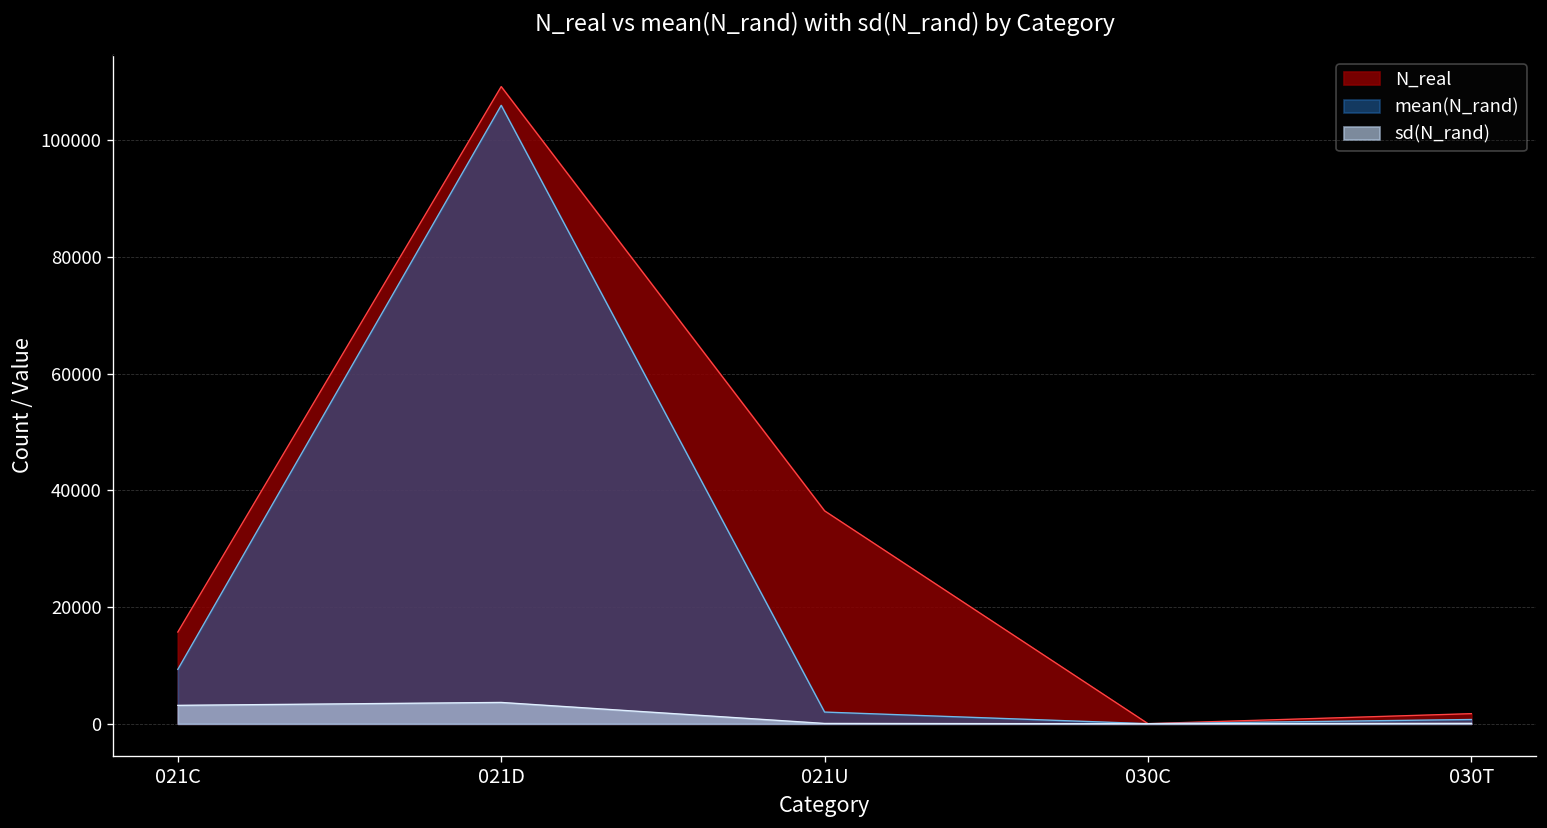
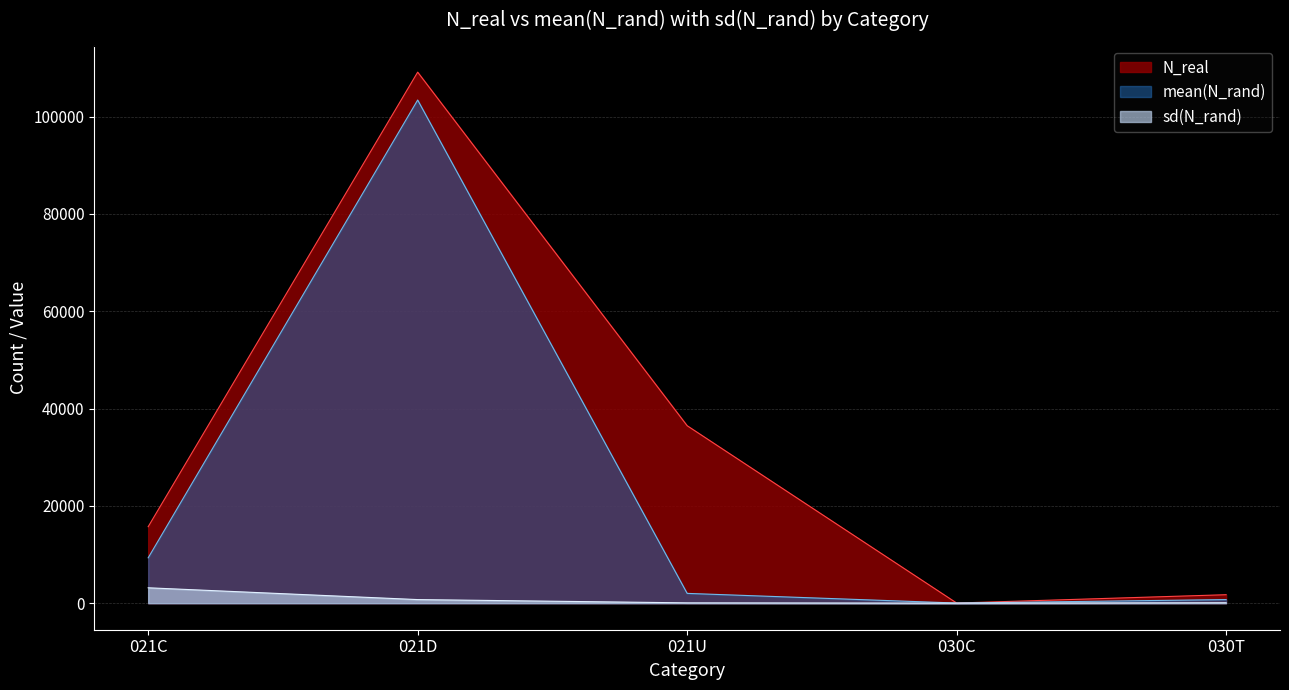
mean(N_rand), 021D: 106000 -> 103000
sd(N_rand), 021D: 4000 -> 1000
